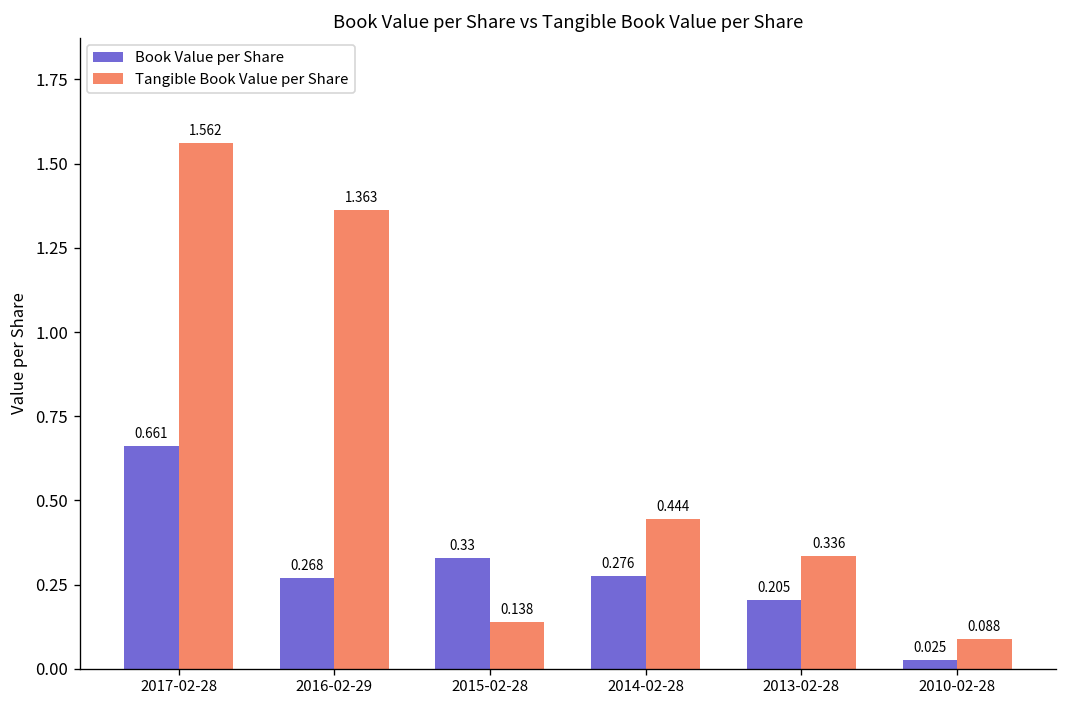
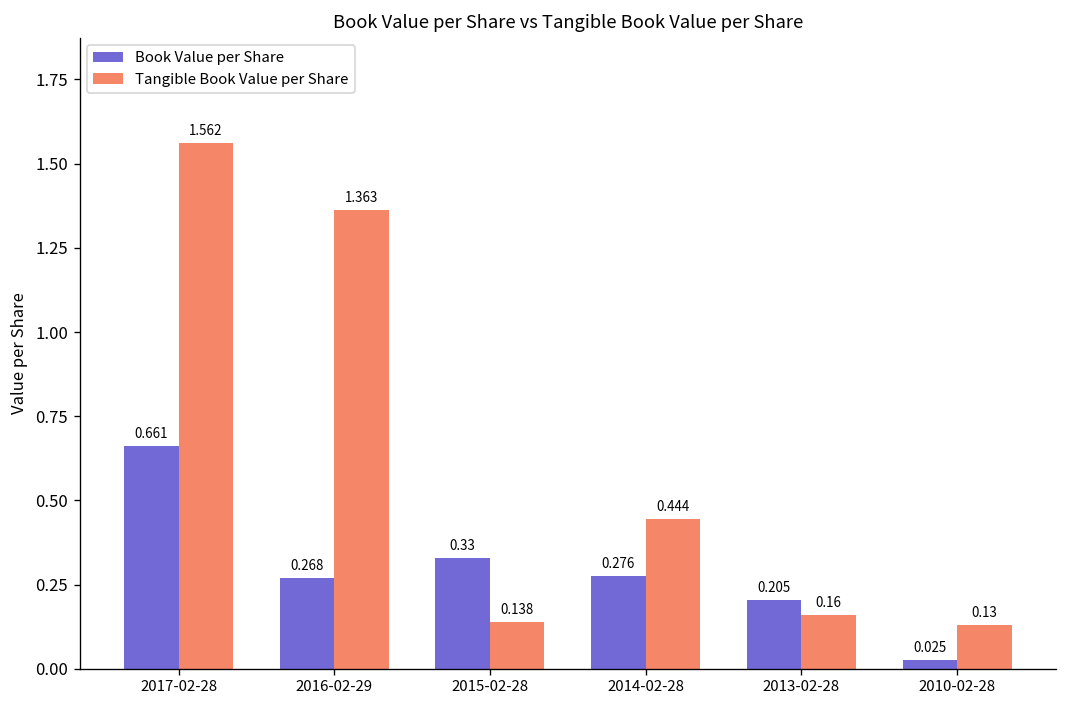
Tangible Book Value per Share, 2013-02-28: 0.336 -> 0.16
Tangible Book Value per Share, 2010-02-28: 0.088 -> 0.13
